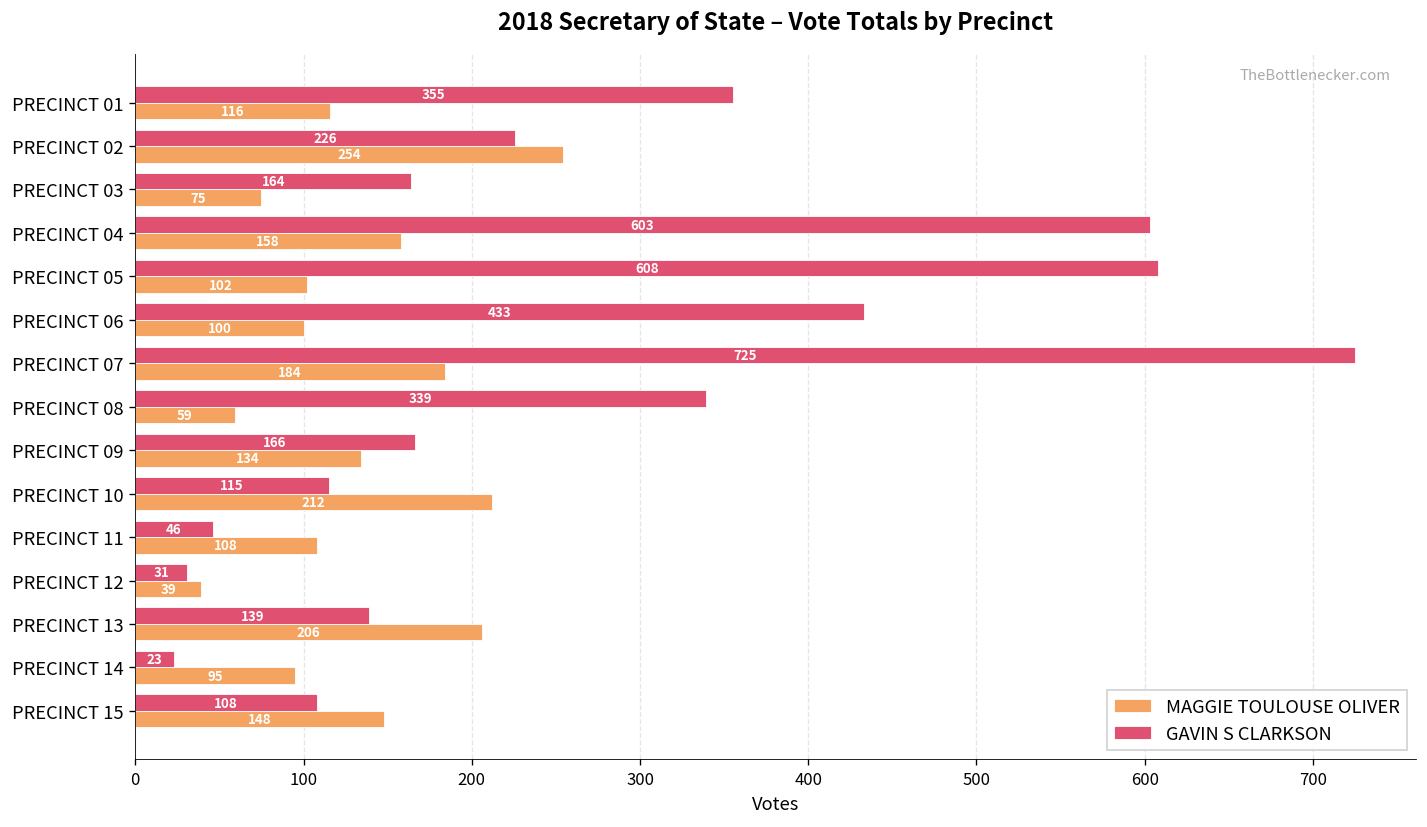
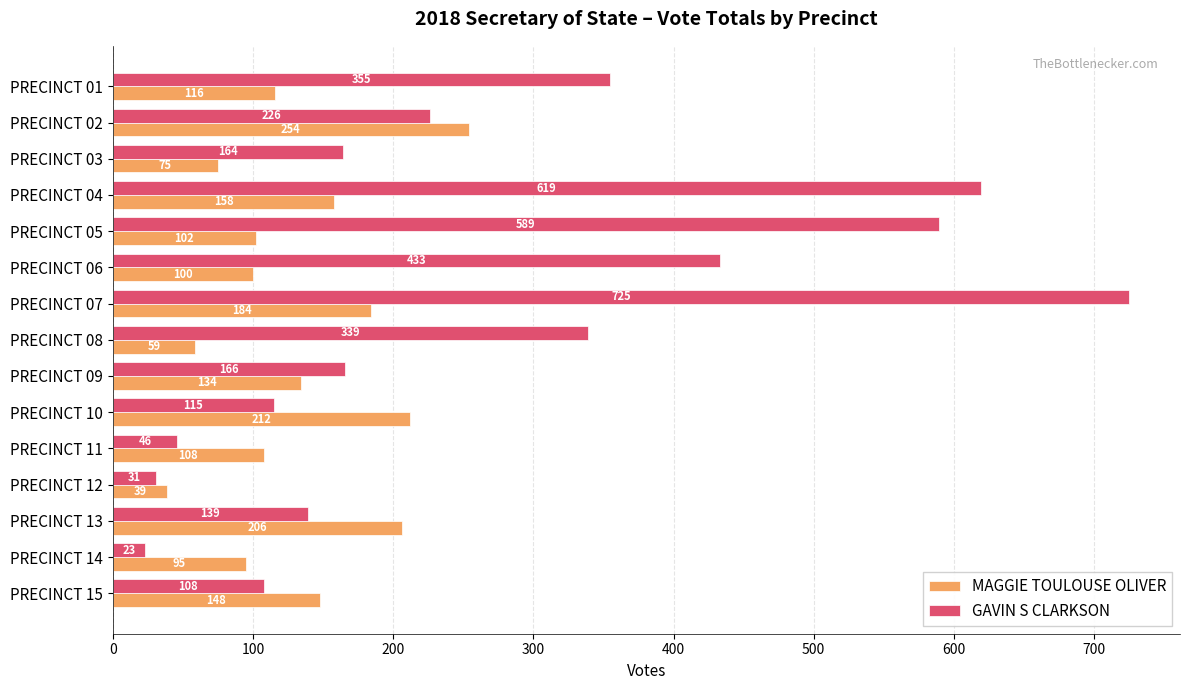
GAVIN S CLARKSON, PRECINCT 04: 603 -> 619
GAVIN S CLARKSON, PRECINCT 05: 608 -> 589
